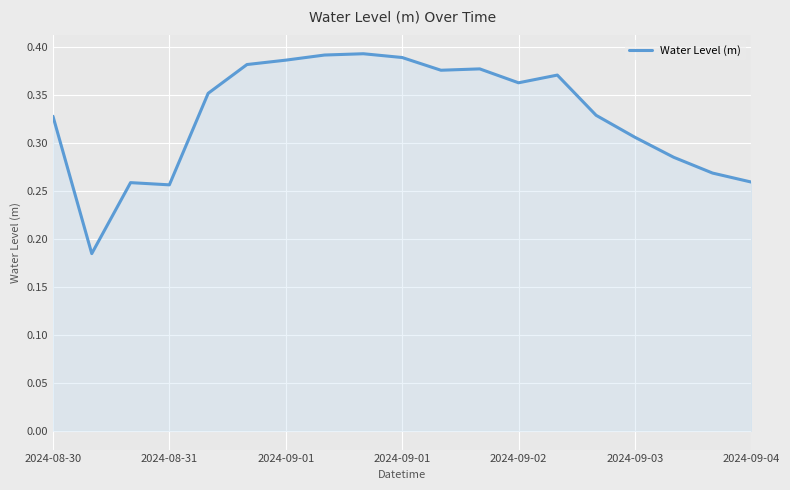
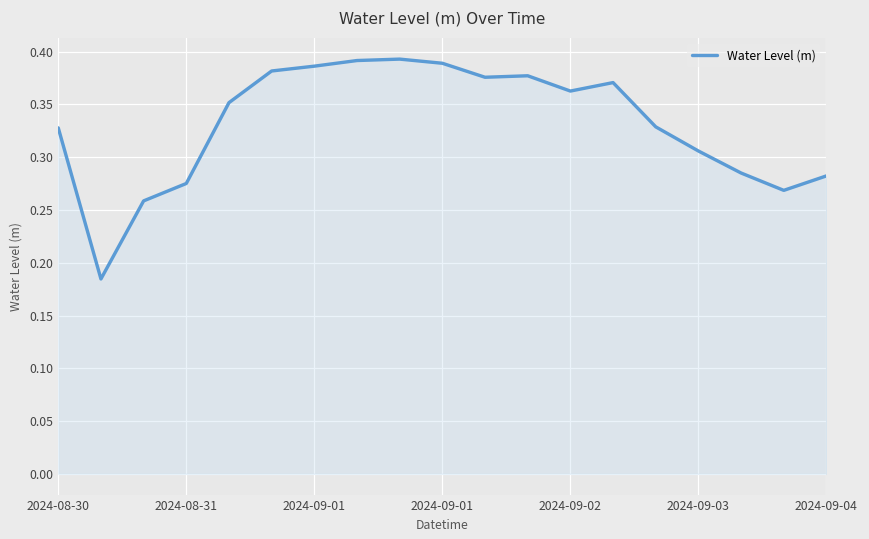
2024-08-31: 0.26 -> 0.28
2024-09-04: 0.26 -> 0.28
